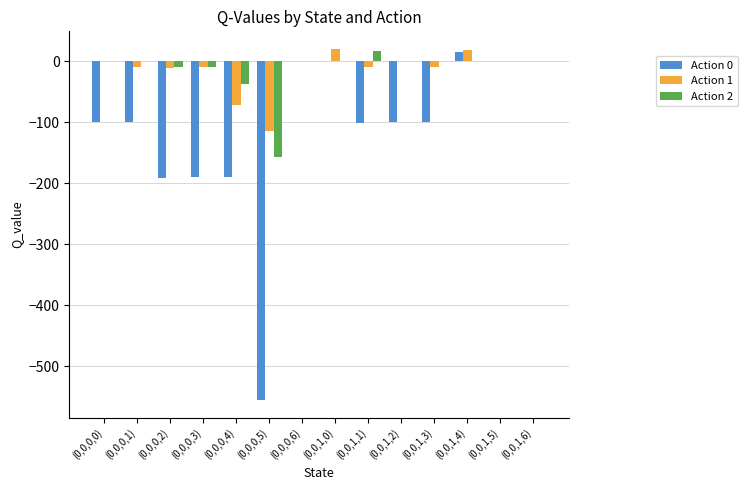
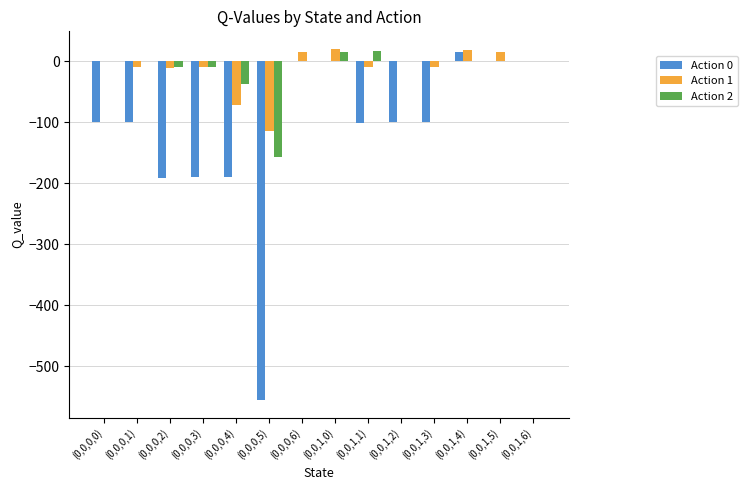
Action 1, (0,0,0,6): 0 -> 10
Action 2, (0,0,1,0): 0 -> 20
Action 1, (0,0,1,5): 0 -> 20
